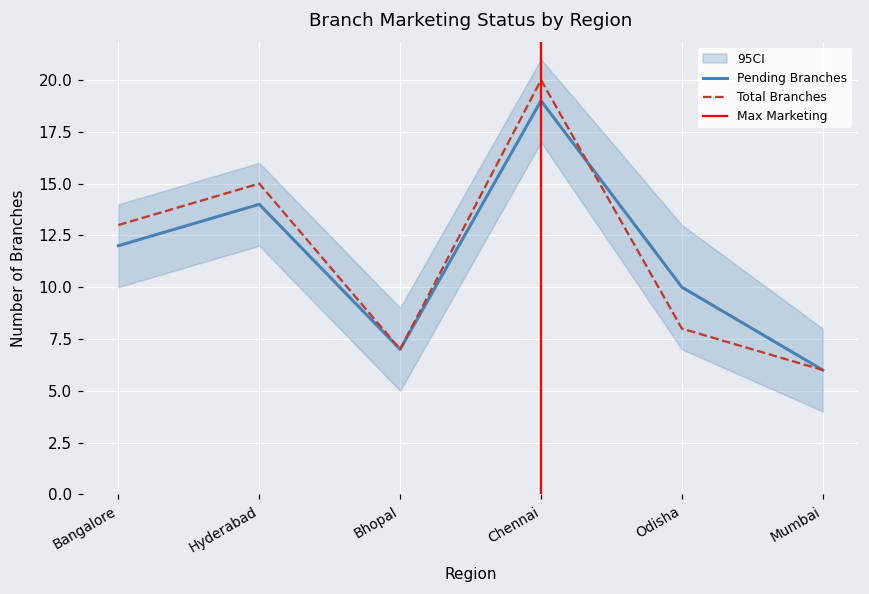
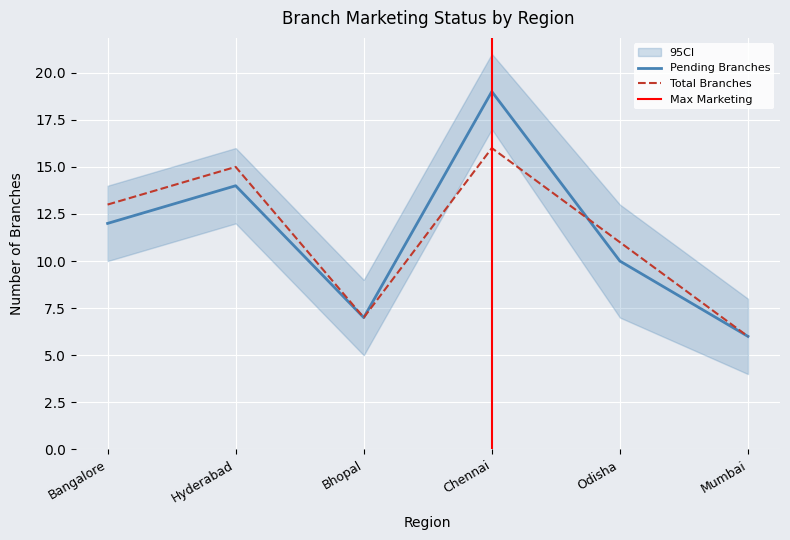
Total Branches, Chennai: 20 -> 16
Total Branches, Odisha: 8 -> 11
